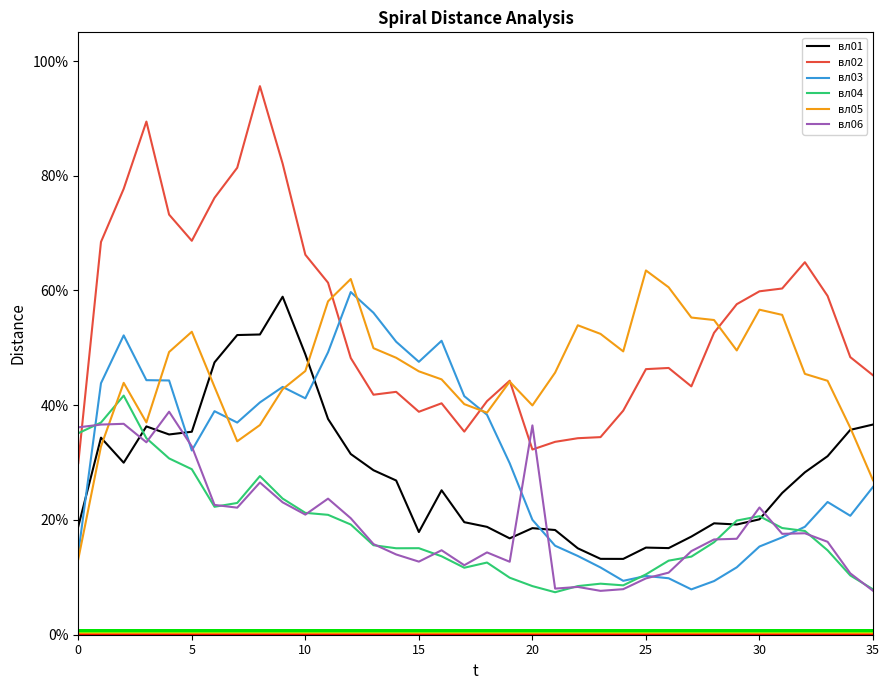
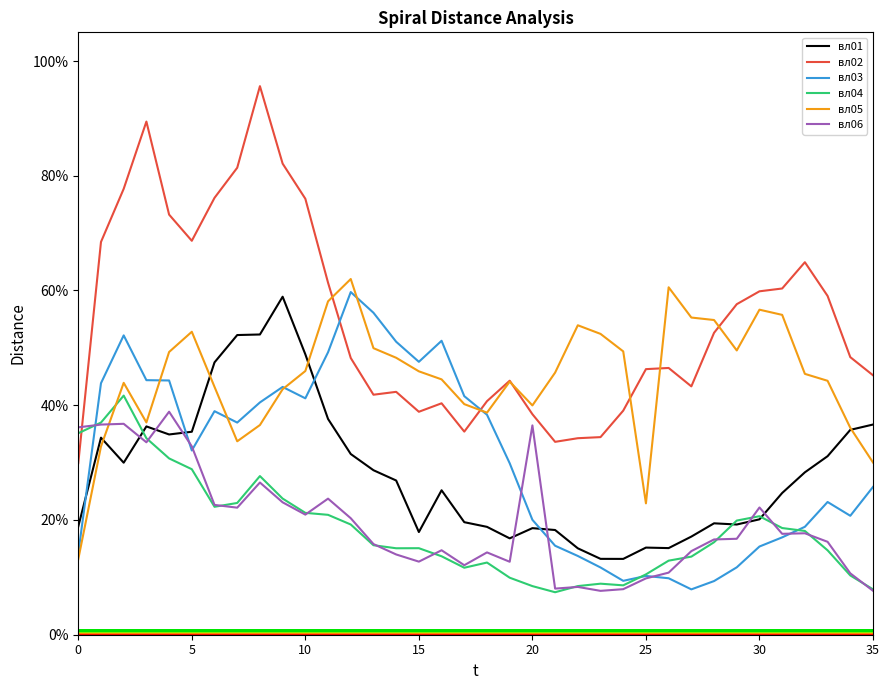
вл02, 10: 66% -> 76%
вл02, 20: 32% -> 38%
вл05, 25: 63% -> 23%
вл05, 35: 27% -> 30%
